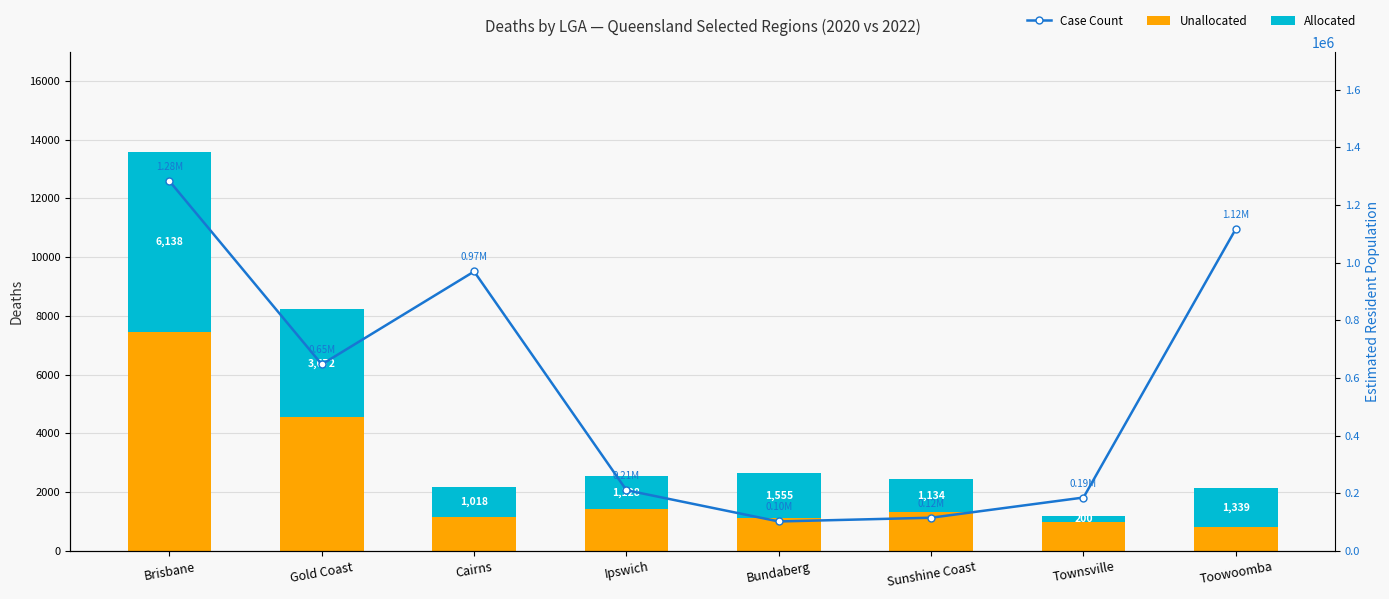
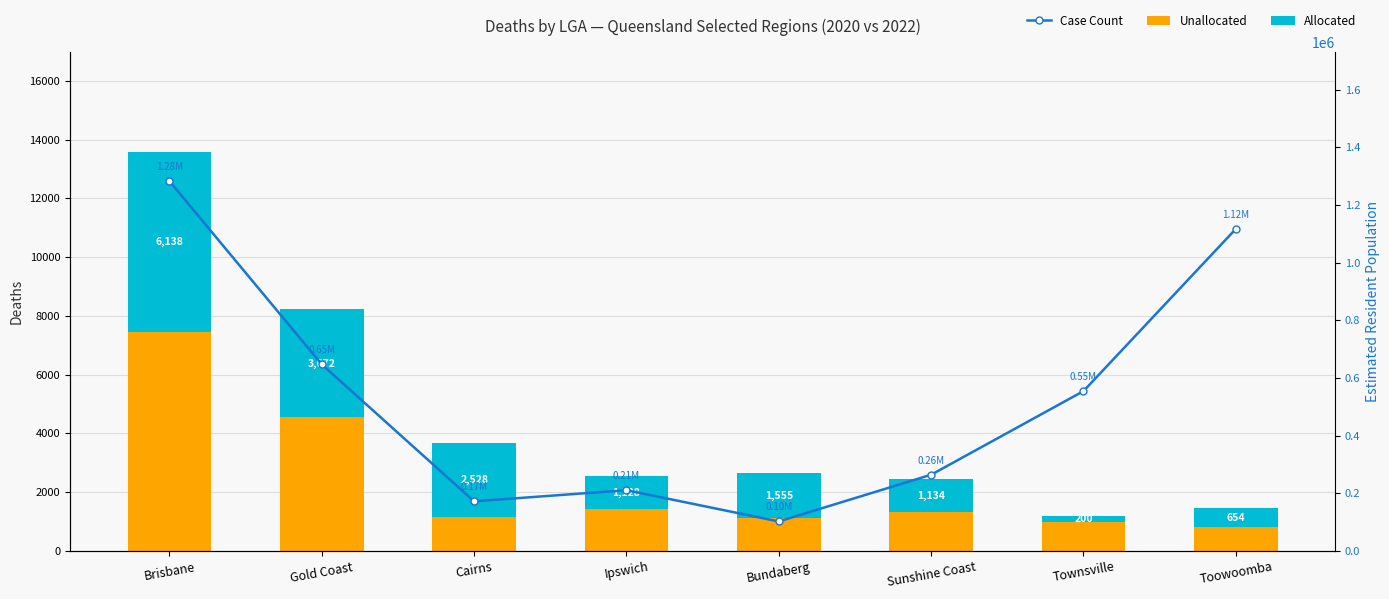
Allocated, Cairns: 1,018 -> 2,528
Allocated, Toowoomba: 1,339 -> 654
Case Count, Cairns: 0.97M -> 0.17M
Case Count, Sunshine Coast: 0.12M -> 0.26M
Case Count, Townsville: 0.19M -> 0.55M
